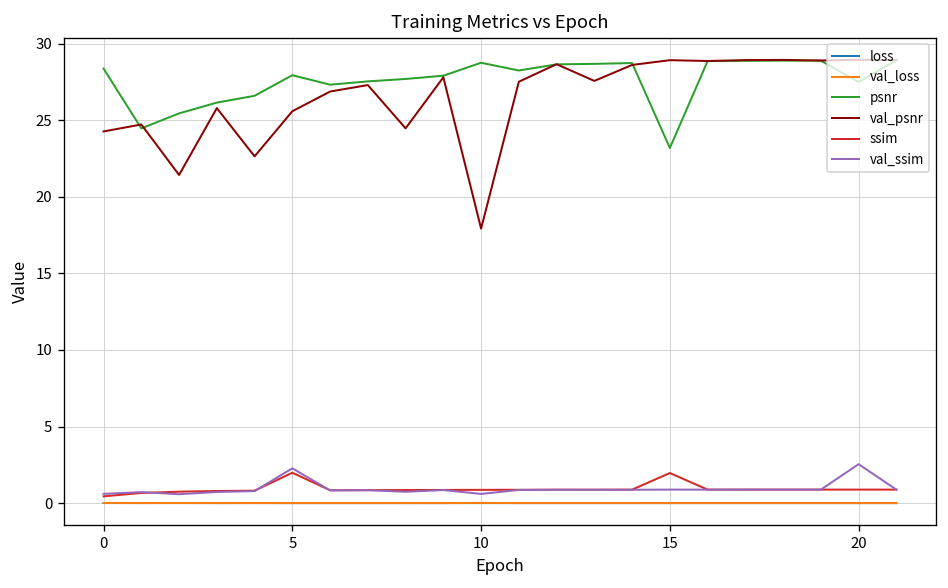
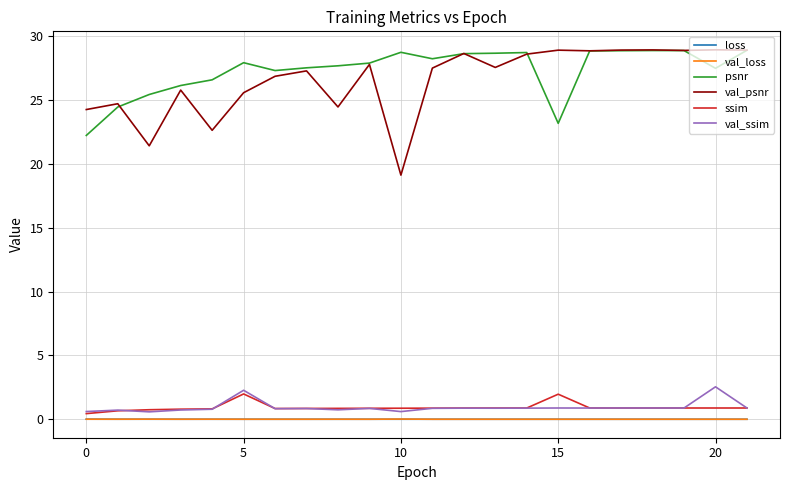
psnr, 0: 28.4 -> 22.2
val_psnr, 10: 17.9 -> 19.1
